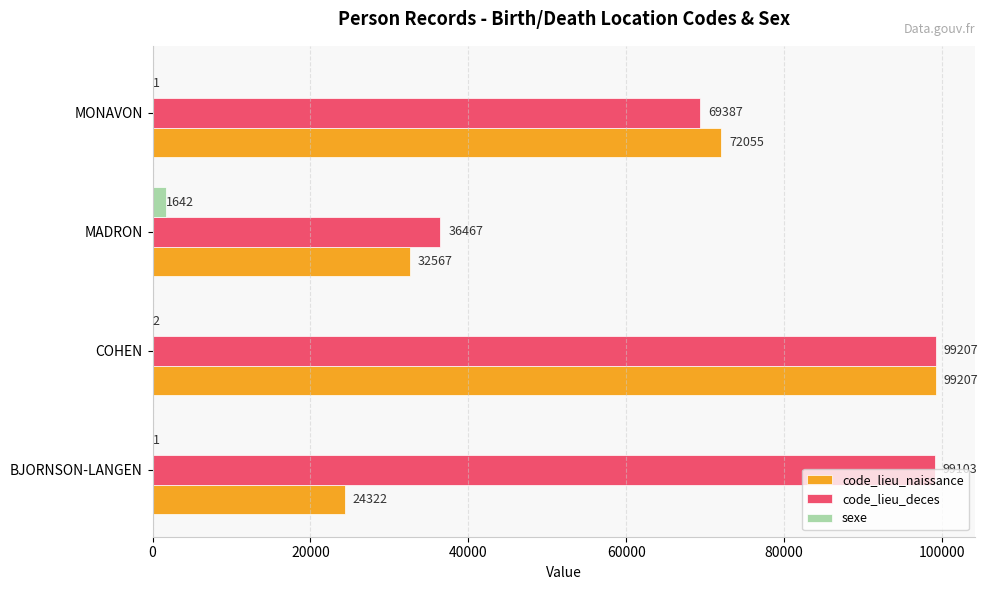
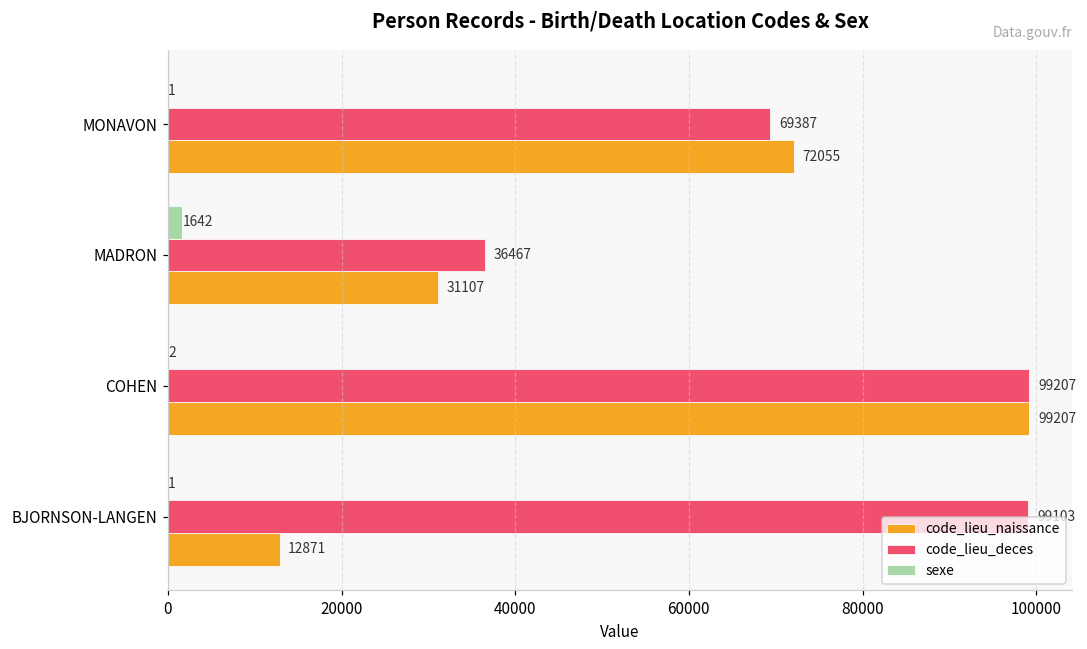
code_lieu_naissance, MADRON: 32567 -> 31107
code_lieu_naissance, BJORNSON-LANGEN: 24322 -> 12871
